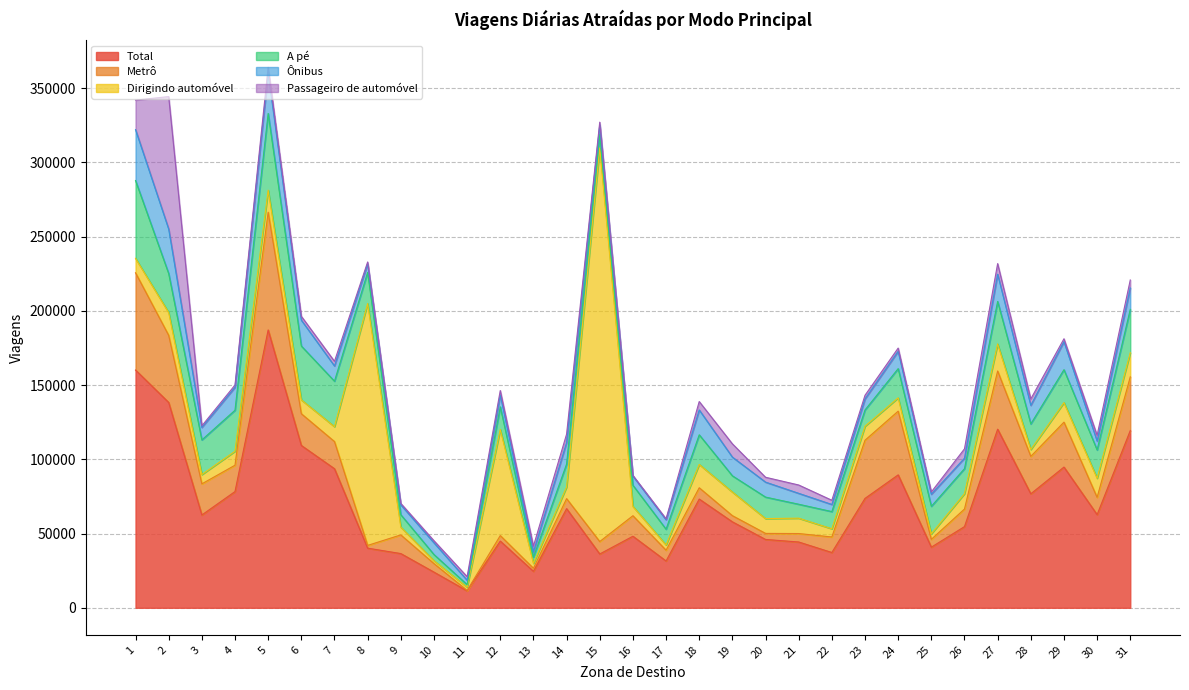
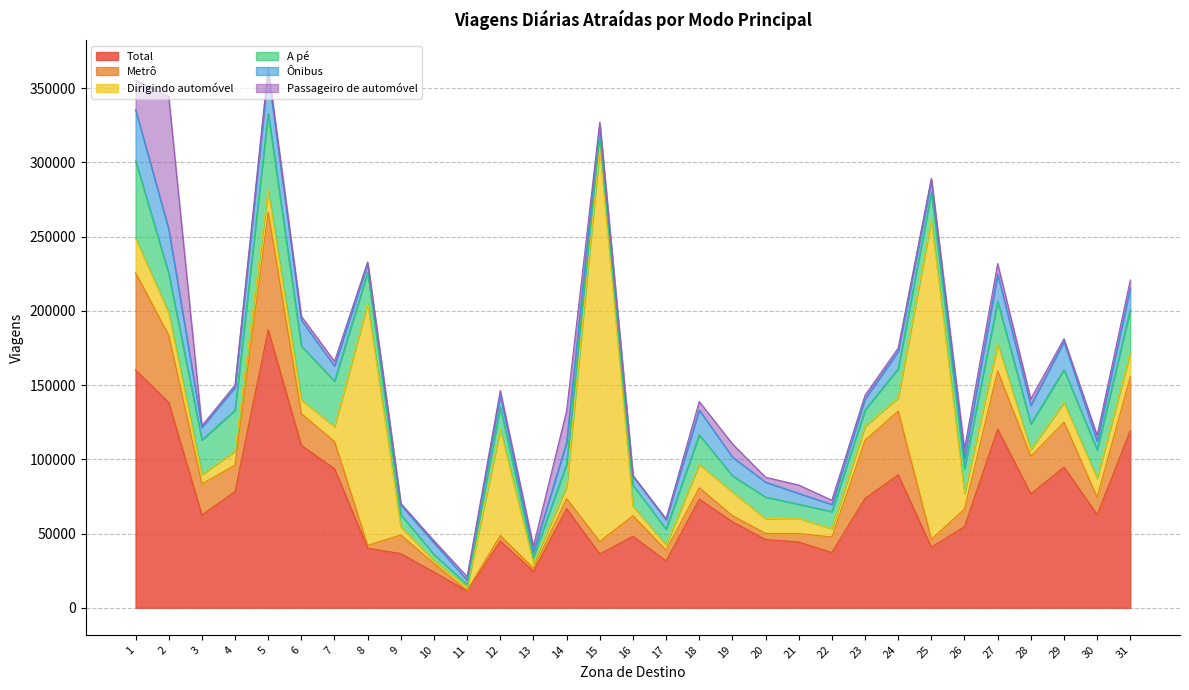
Dirigindo automóvel, 1: 10000 -> 23000
Passageiro de automóvel, 14: 6000 -> 21000
Dirigindo automóvel, 25: 4000 -> 215000
